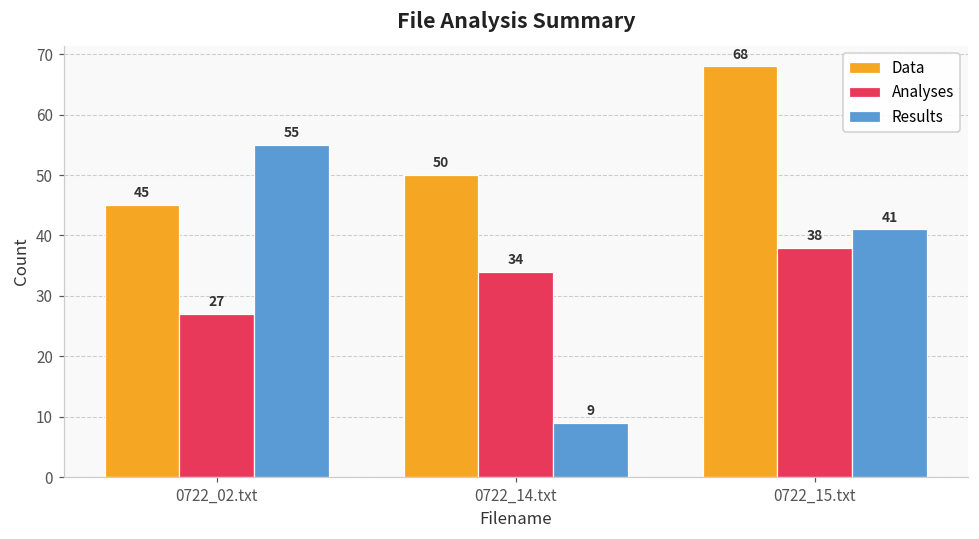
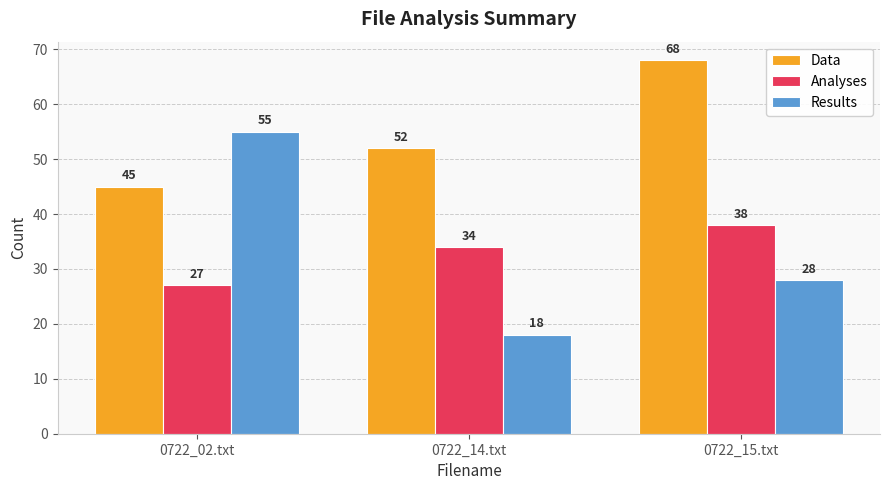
Data, 0722_14.txt: 50 -> 52
Results, 0722_14.txt: 9 -> 18
Results, 0722_15.txt: 41 -> 28
